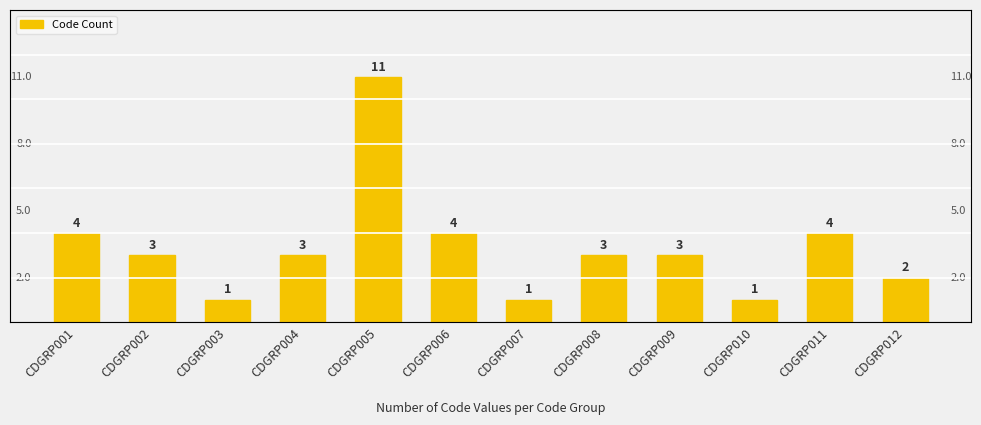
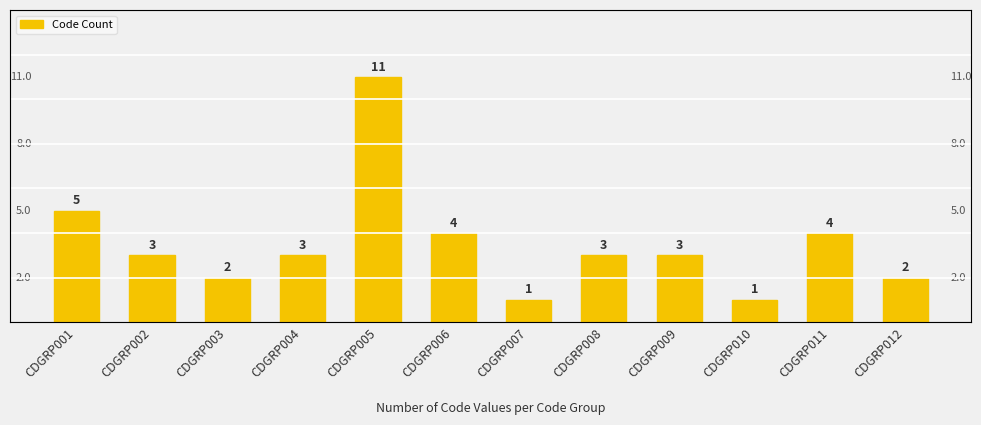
CDGRP001: 4 -> 5
CDGRP003: 1 -> 2
